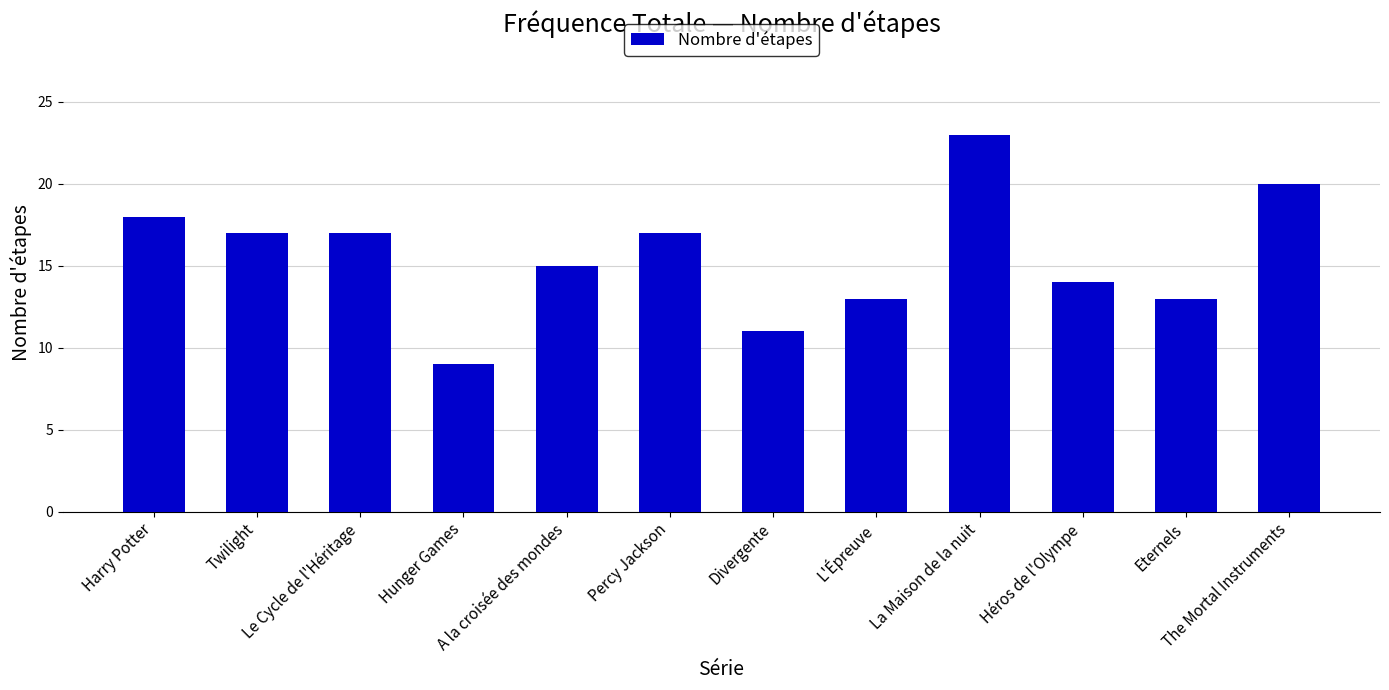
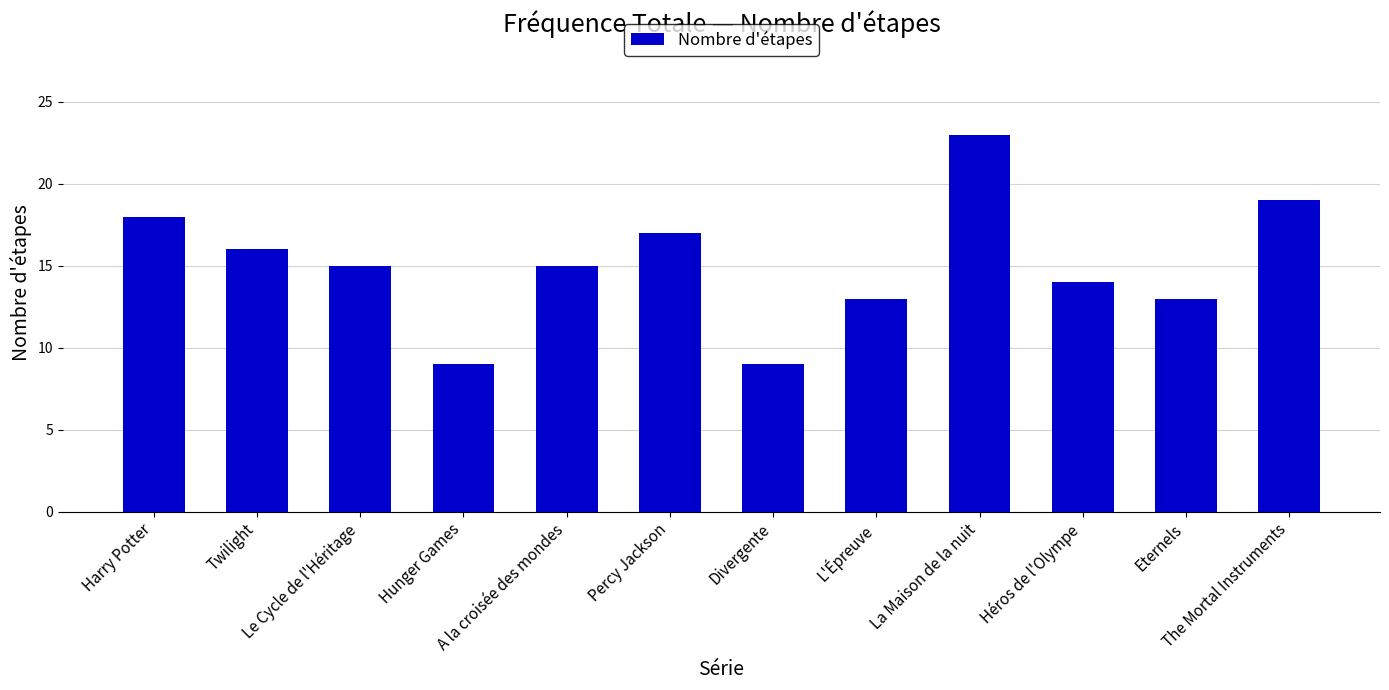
Twilight: 17 -> 16
Le Cycle de l'Héritage: 17 -> 15
Divergente: 11 -> 9
The Mortal Instruments: 20 -> 19
